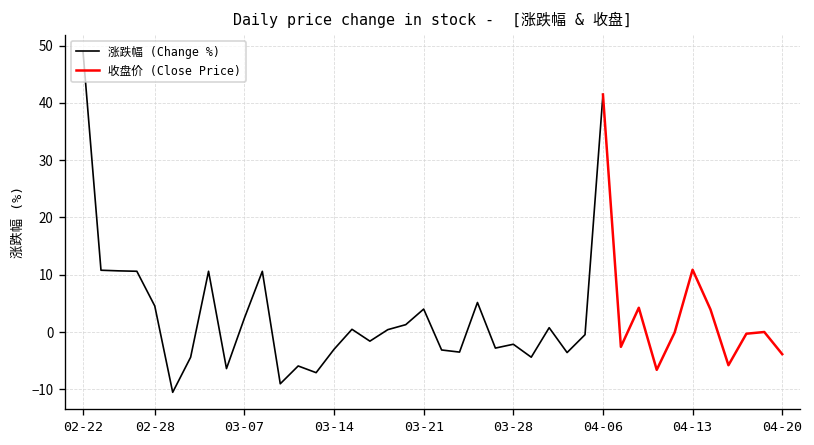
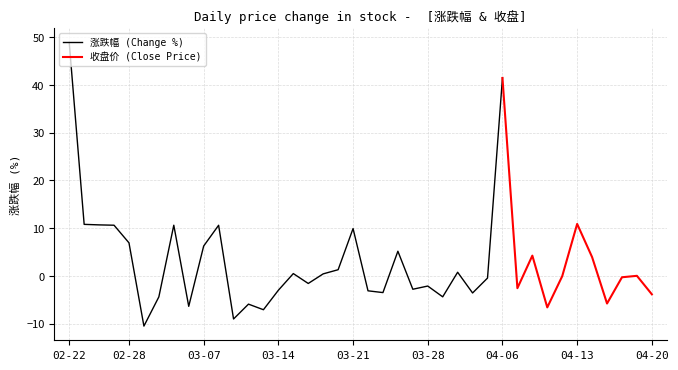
涨跌幅 (Change %), 02-28: 5 -> 7
涨跌幅 (Change %), 03-07: 2 -> 6
涨跌幅 (Change %), 03-21: 4 -> 10
